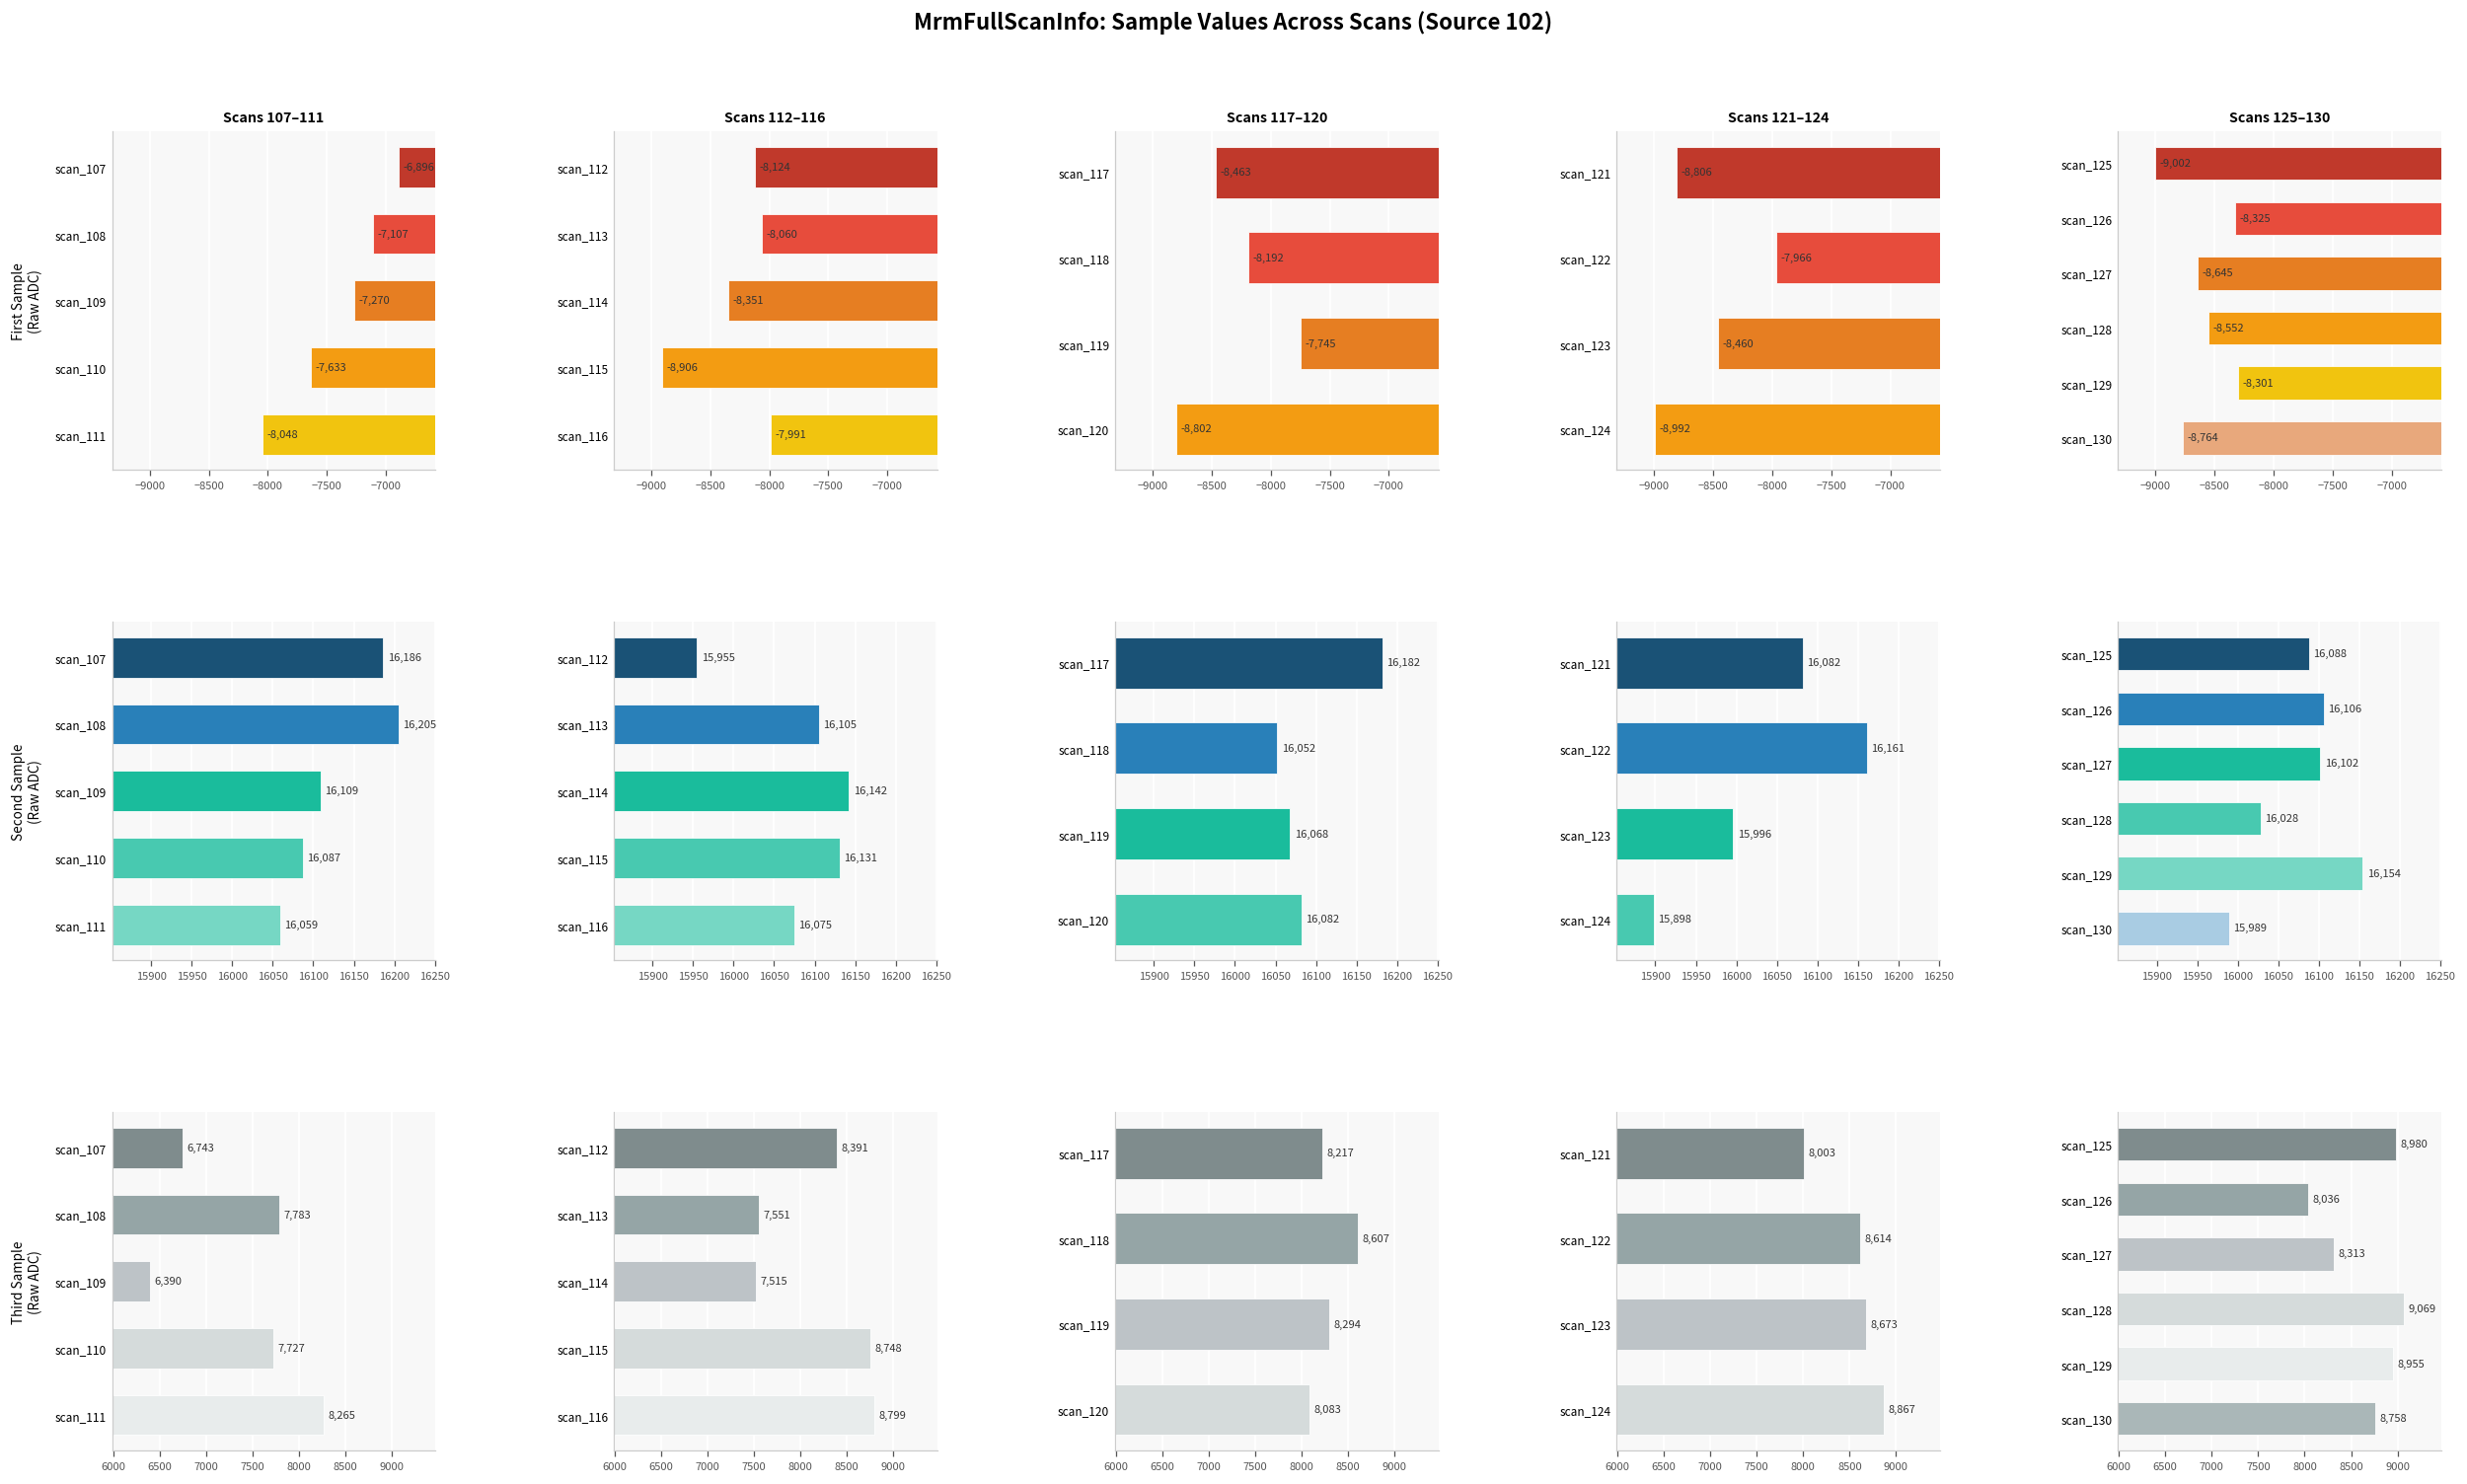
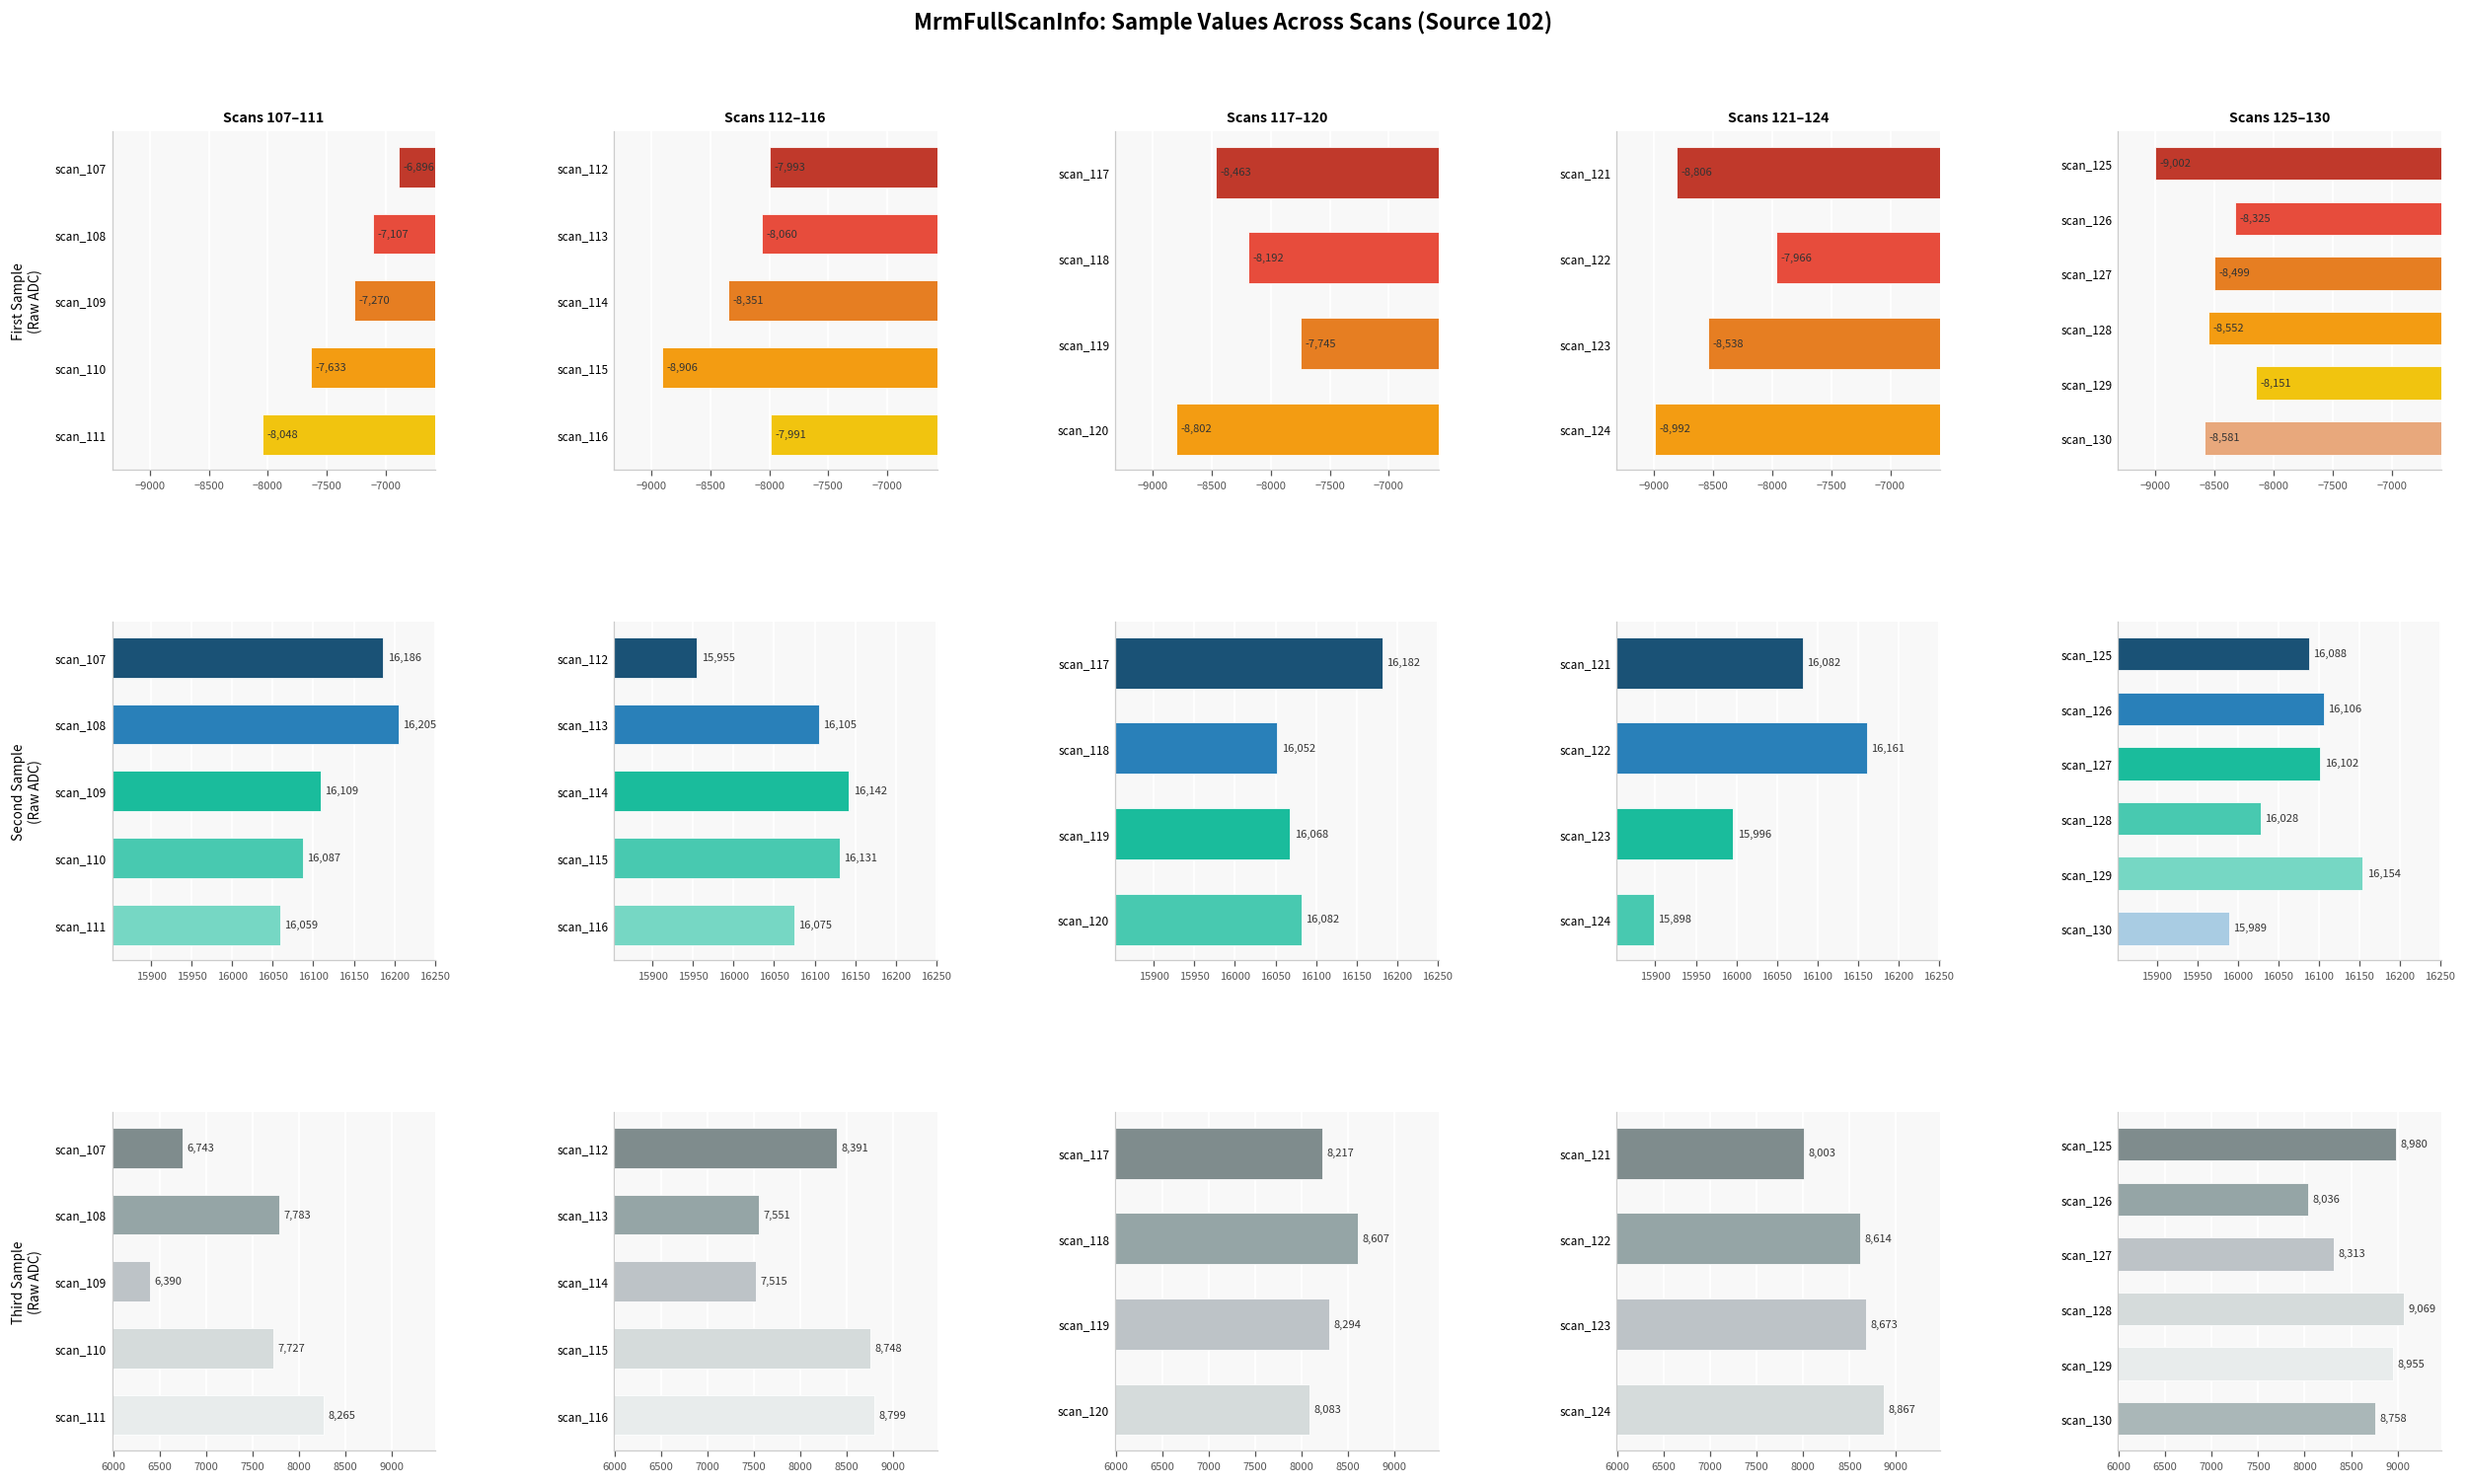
Scans 112–116, scan_112: -8,124 -> -7,993
Scans 121–124, scan_123: -8,460 -> -8,538
Scans 125–130, scan_127: -8,645 -> -8,499
Scans 125–130, scan_129: -8,301 -> -8,151
Scans 125–130, scan_130: -8,764 -> -8,581
